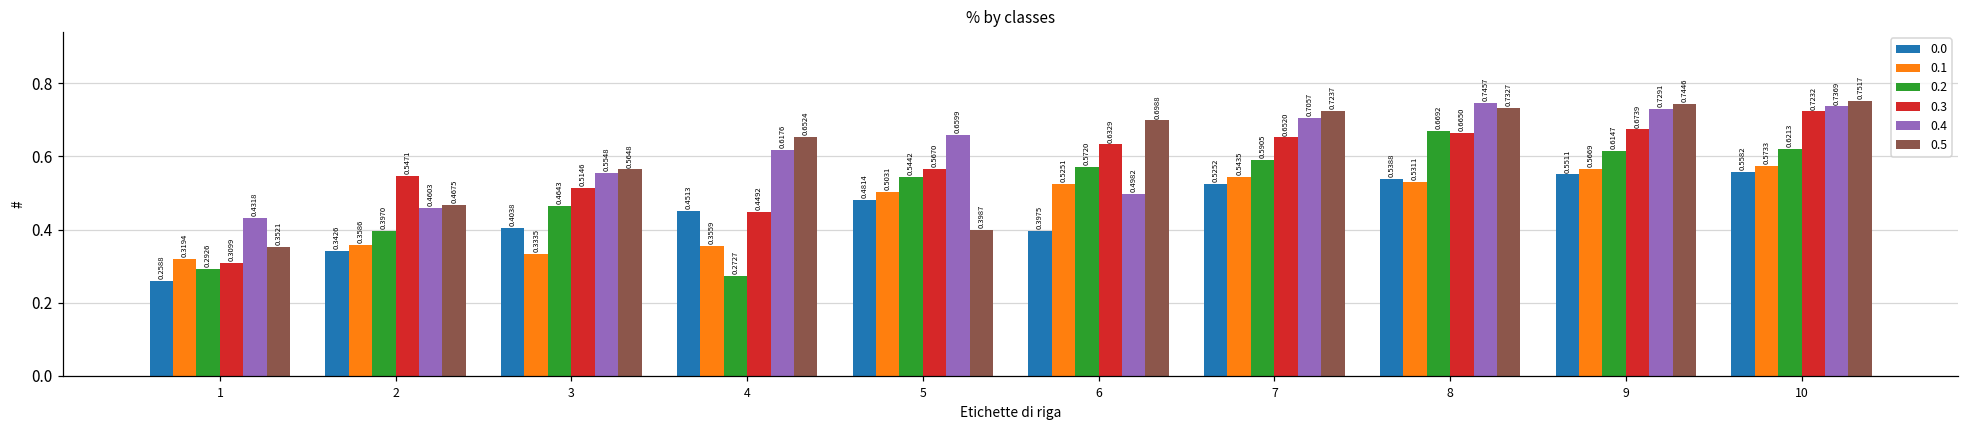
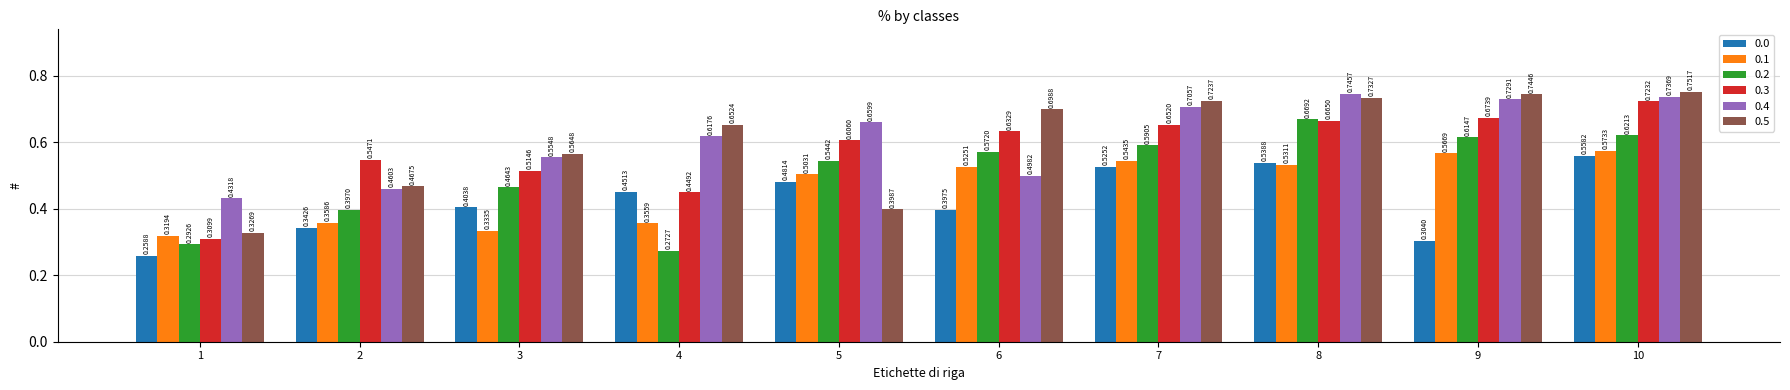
0.5, 1: 0.3521 -> 0.3269
0.3, 5: 0.5670 -> 0.6060
0.0, 9: 0.5511 -> 0.3040
